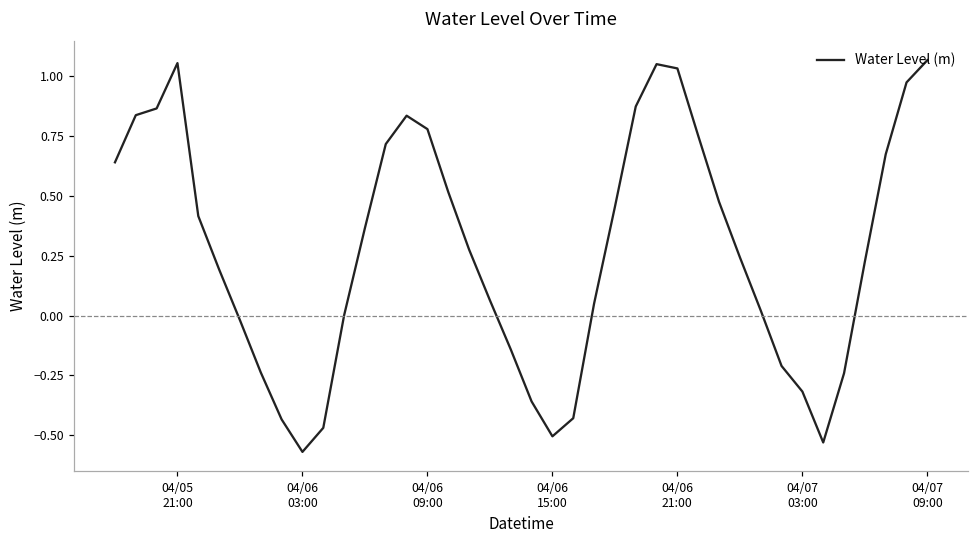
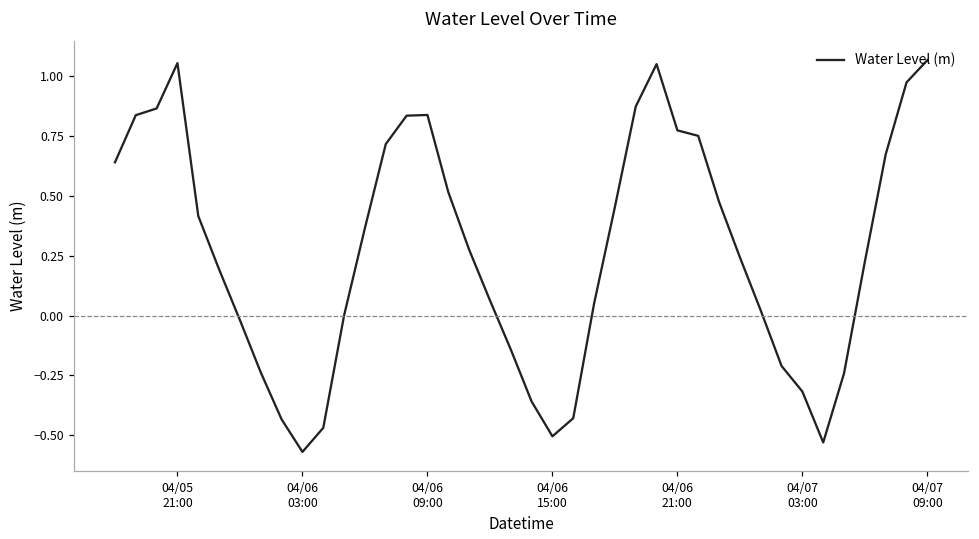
04/06 09:00: 0.78 -> 0.84
04/06 21:00: 1.03 -> 0.77
